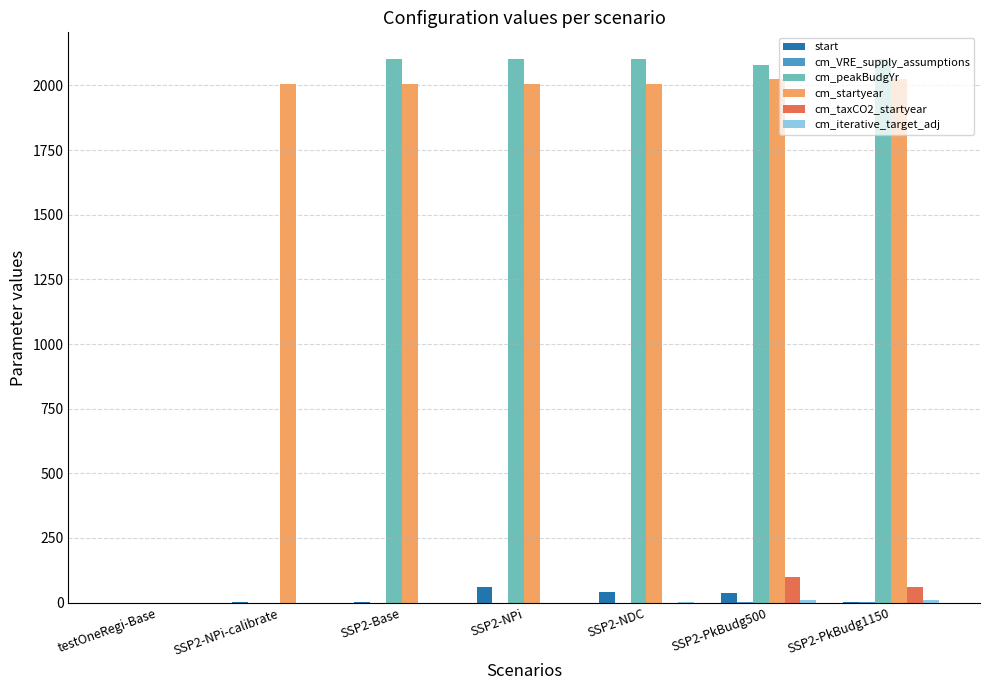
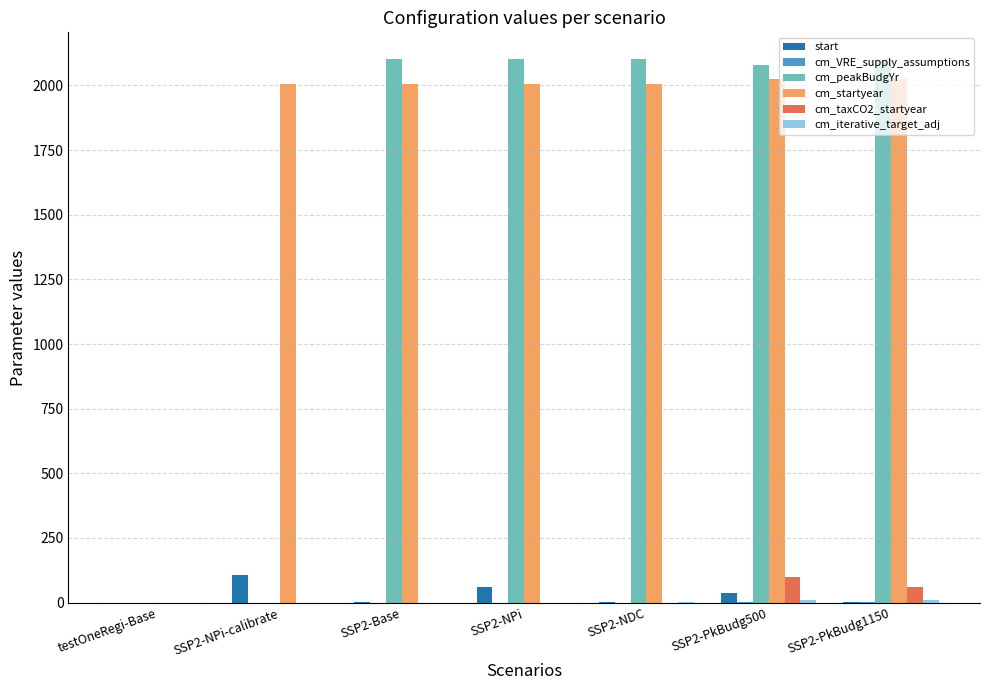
start, SSP2-NPi-calibrate: 0 -> 110
start, SSP2-NDC: 40 -> 0
